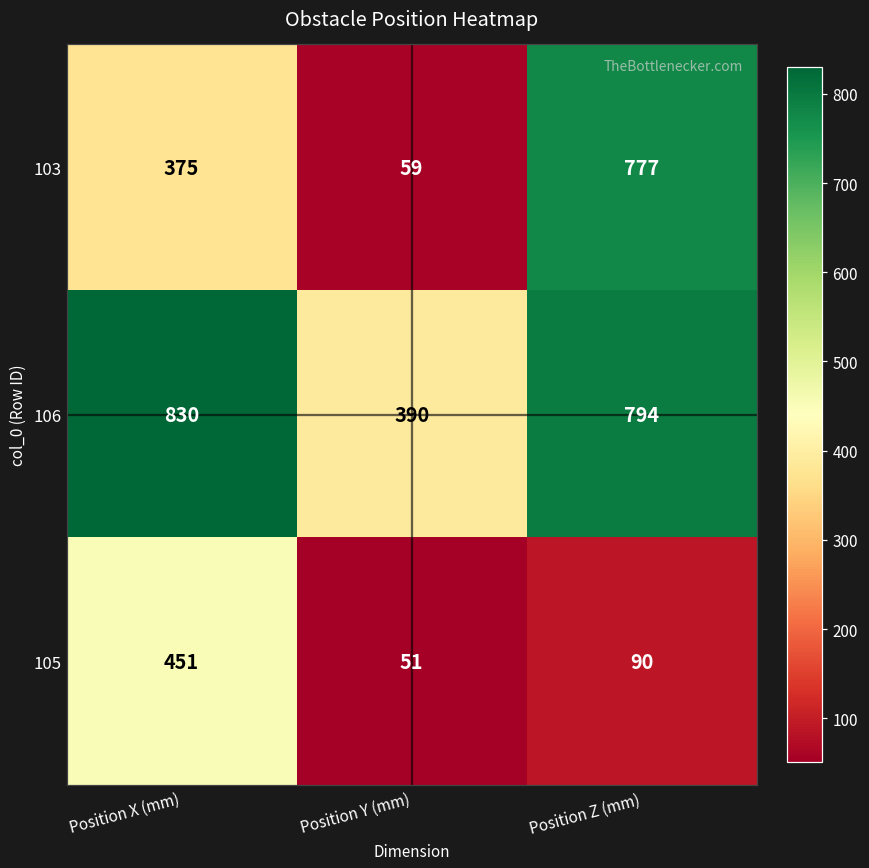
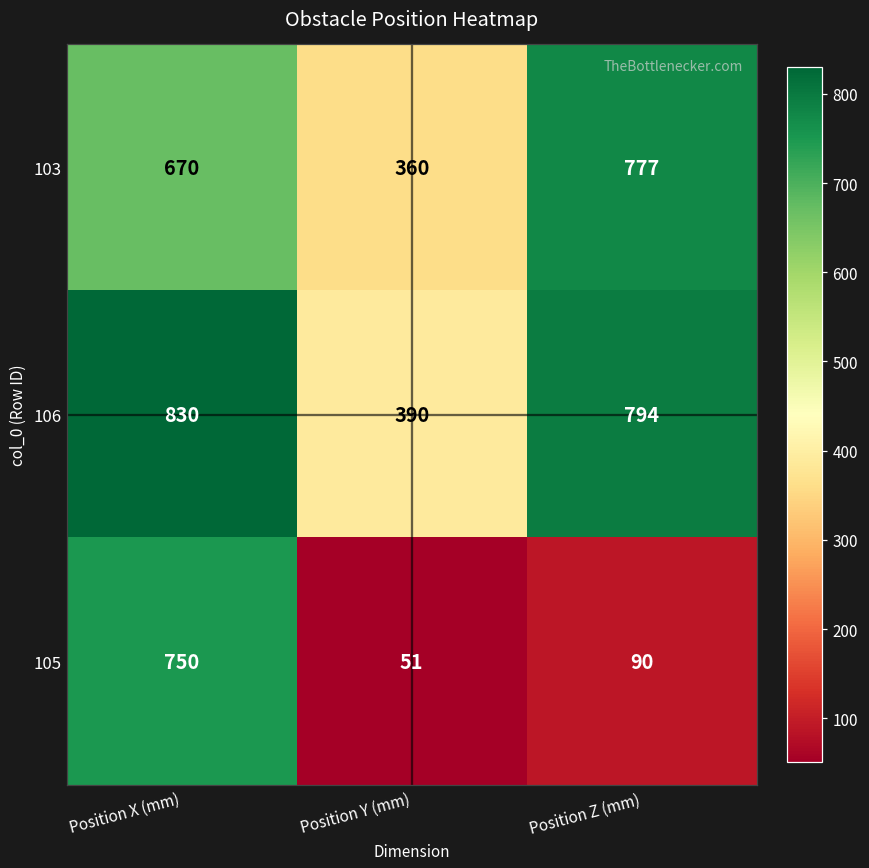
103, Position X (mm): 375 -> 670
103, Position Y (mm): 59 -> 360
105, Position X (mm): 451 -> 750
